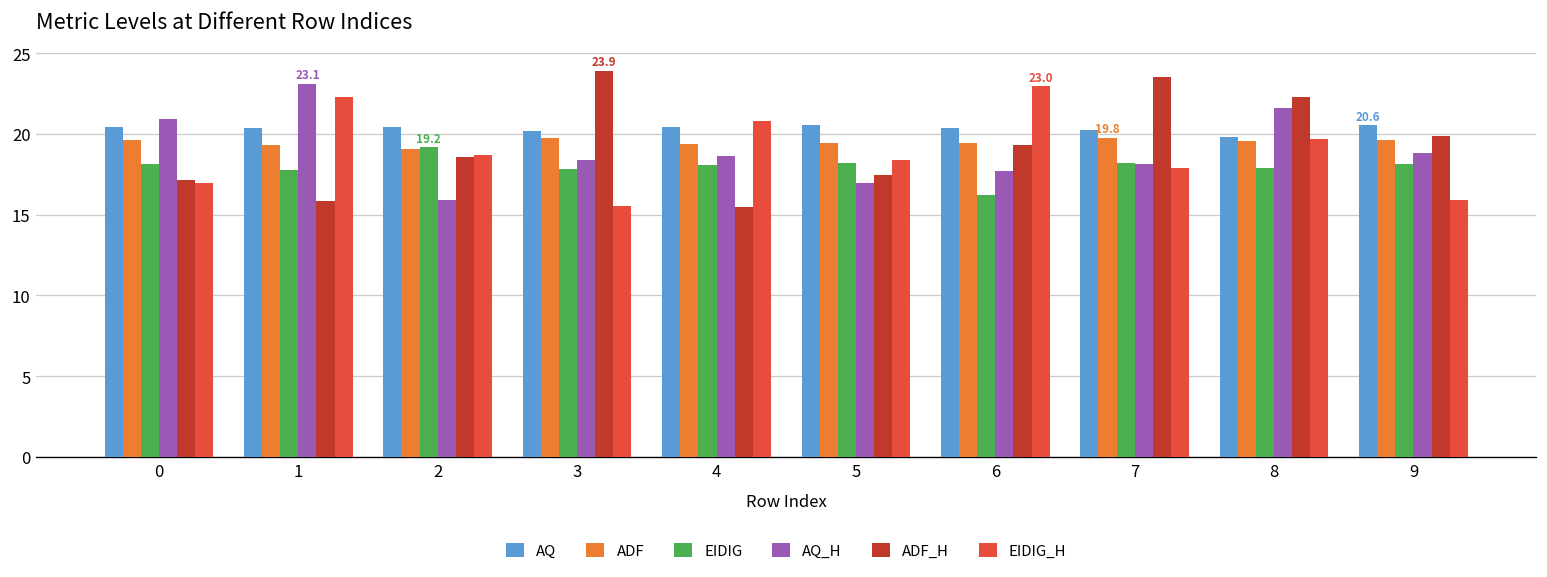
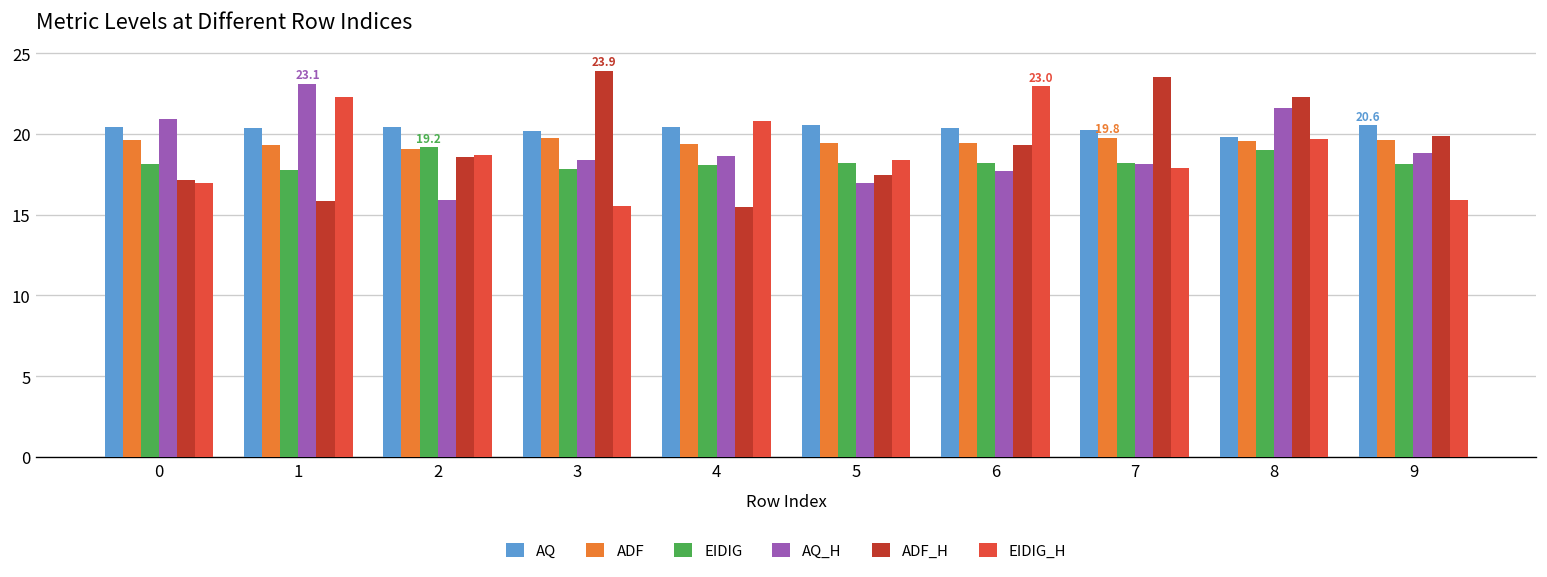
EIDIG, 6: 16.2 -> 18.2
EIDIG, 8: 17.9 -> 19.0
